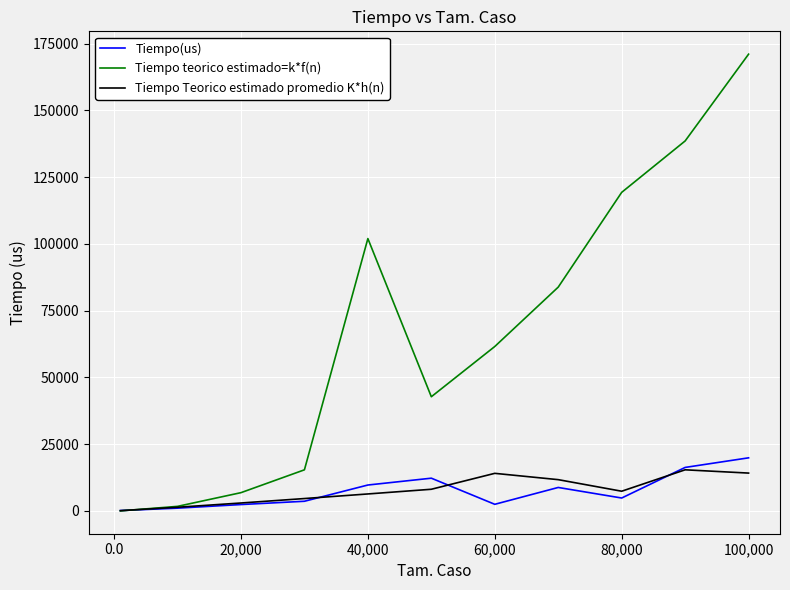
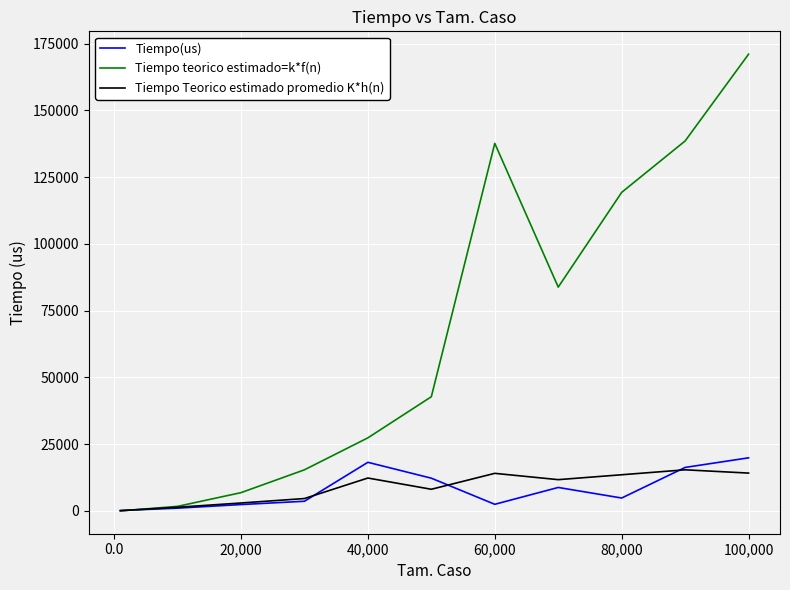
Tiempo(us), 40,000: 10000 -> 18000
Tiempo teorico estimado=k*f(n), 40,000: 102000 -> 27000
Tiempo Teorico estimado promedio K*h(n), 40,000: 6000 -> 12000
Tiempo teorico estimado=k*f(n), 60,000: 62000 -> 138000
Tiempo Teorico estimado promedio K*h(n), 80,000: 7000 -> 14000
